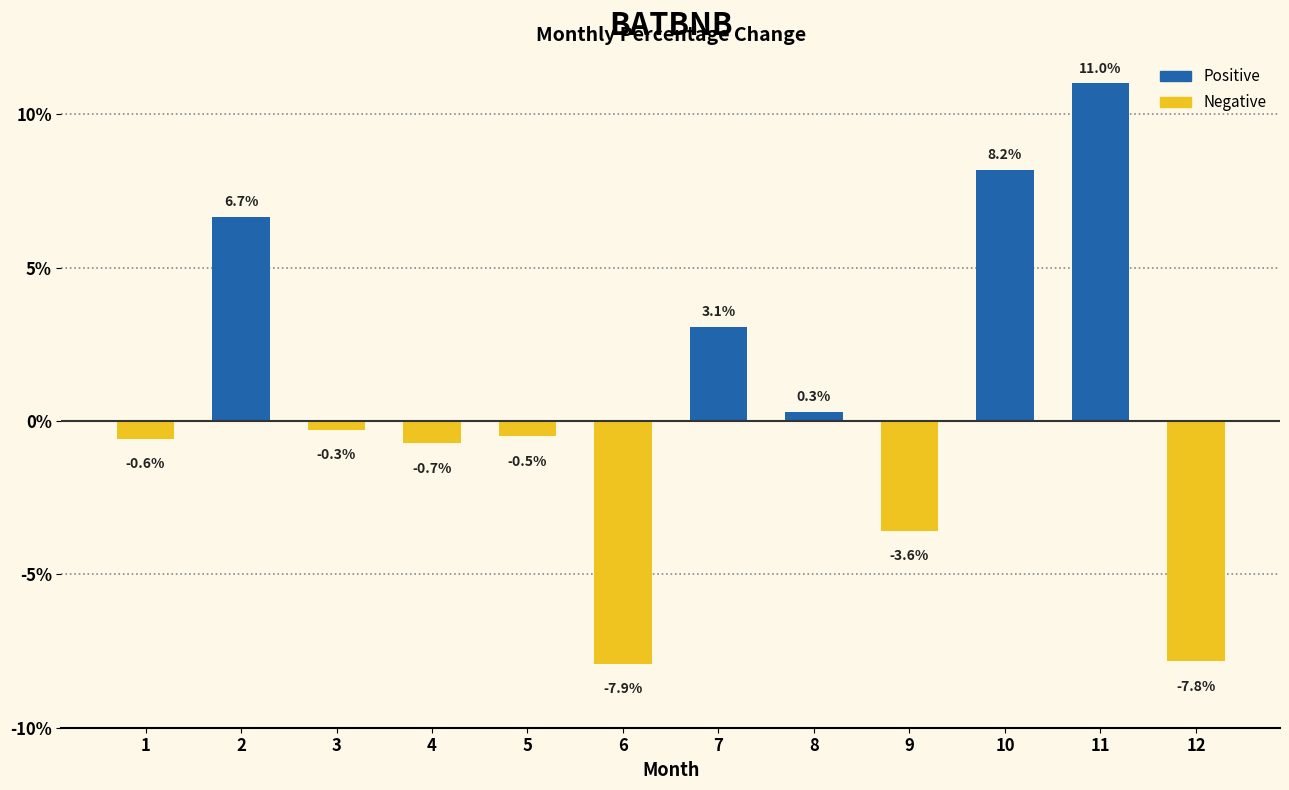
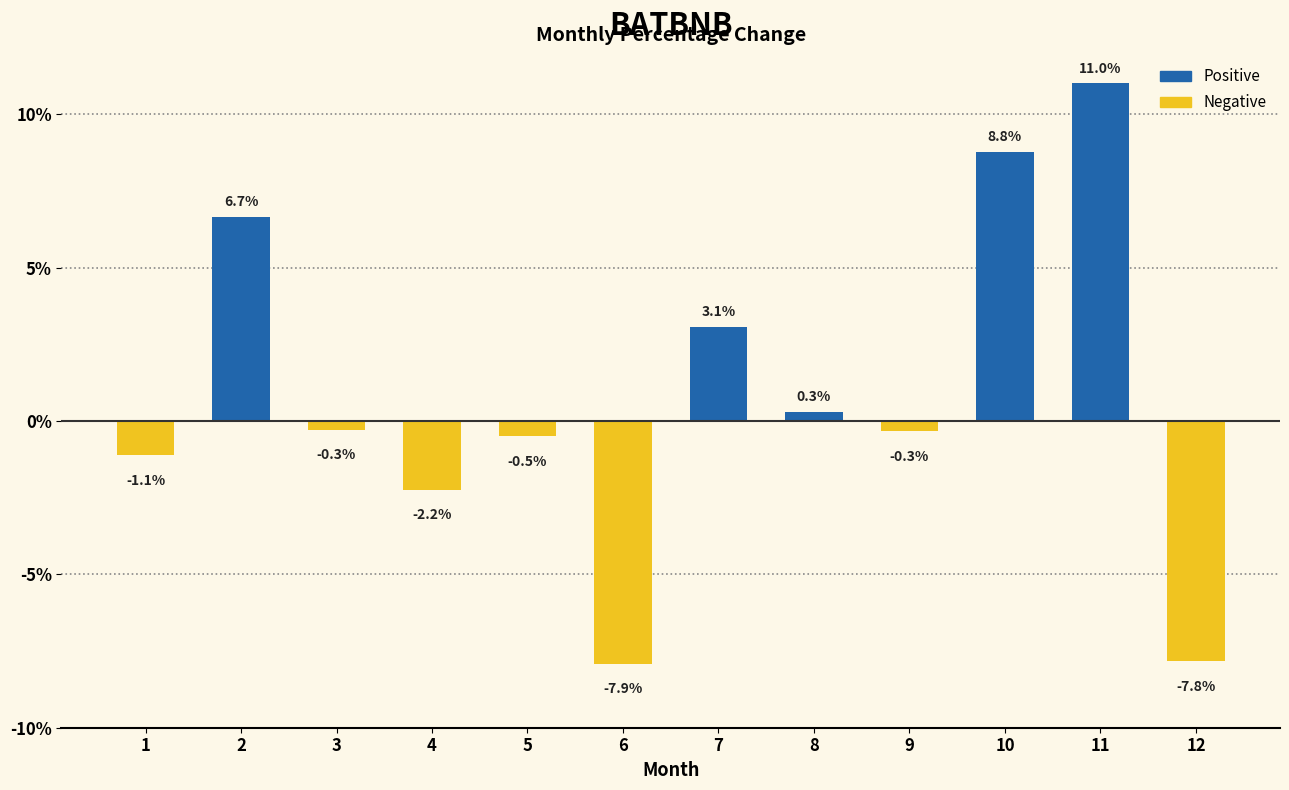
Negative, 1: -0.6% -> -1.1%
Negative, 4: -0.7% -> -2.2%
Negative, 9: -3.6% -> -0.3%
Positive, 10: 8.2% -> 8.8%
